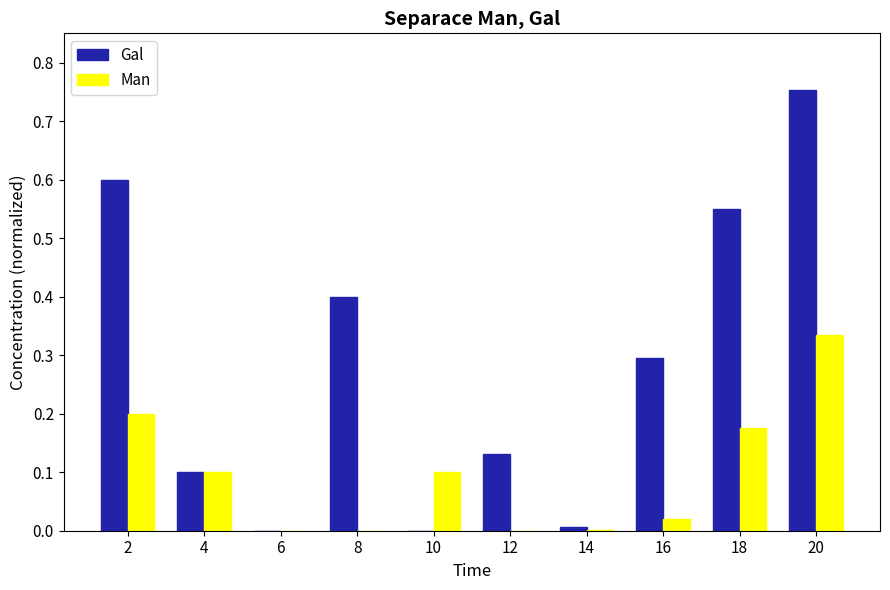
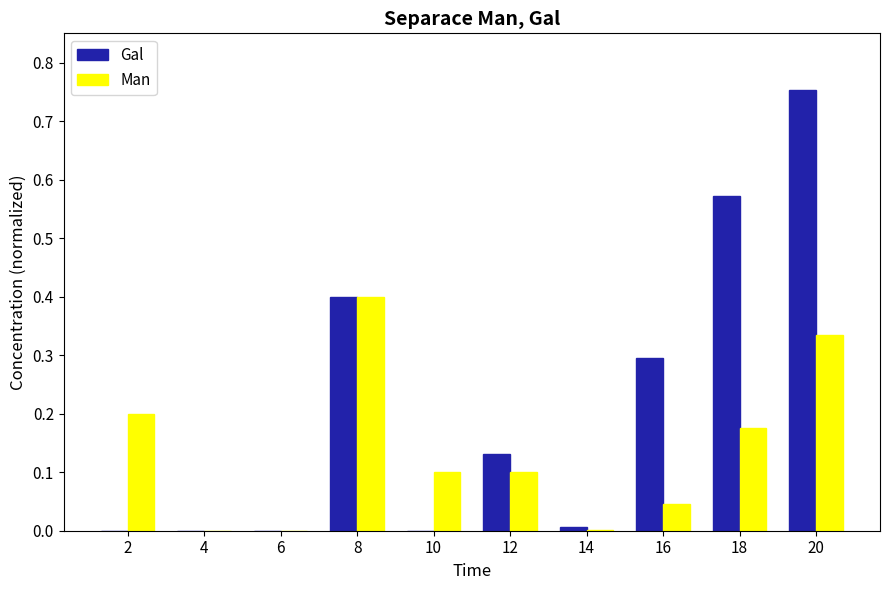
Gal, 2: 0.6 -> 0.0
Gal, 4: 0.1 -> 0.0
Man, 4: 0.1 -> 0.0
Man, 8: 0.0 -> 0.4
Man, 12: 0.0 -> 0.1
Man, 16: 0.02 -> 0.05
Gal, 18: 0.55 -> 0.57
